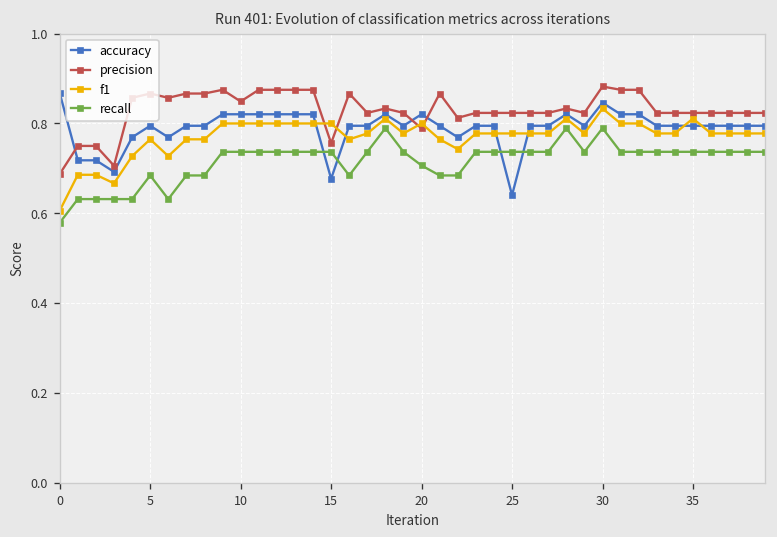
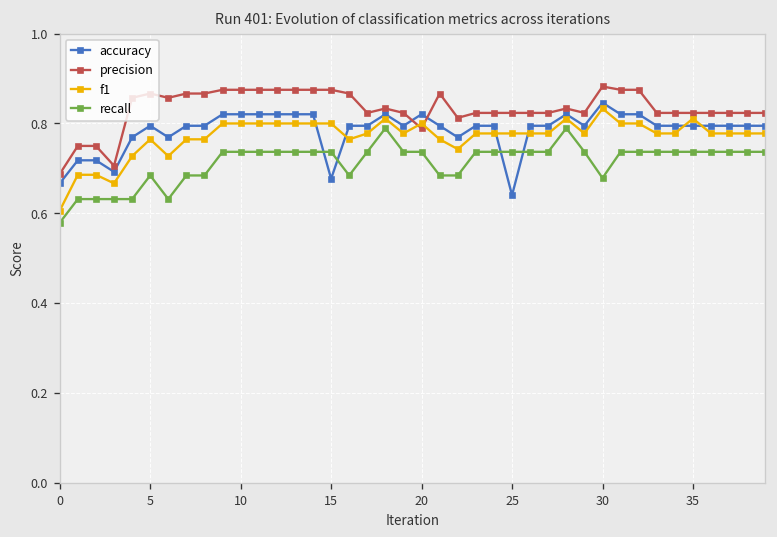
accuracy, 0: 0.87 -> 0.67
precision, 10: 0.85 -> 0.88
precision, 15: 0.76 -> 0.88
recall, 20: 0.71 -> 0.74
recall, 30: 0.79 -> 0.68
